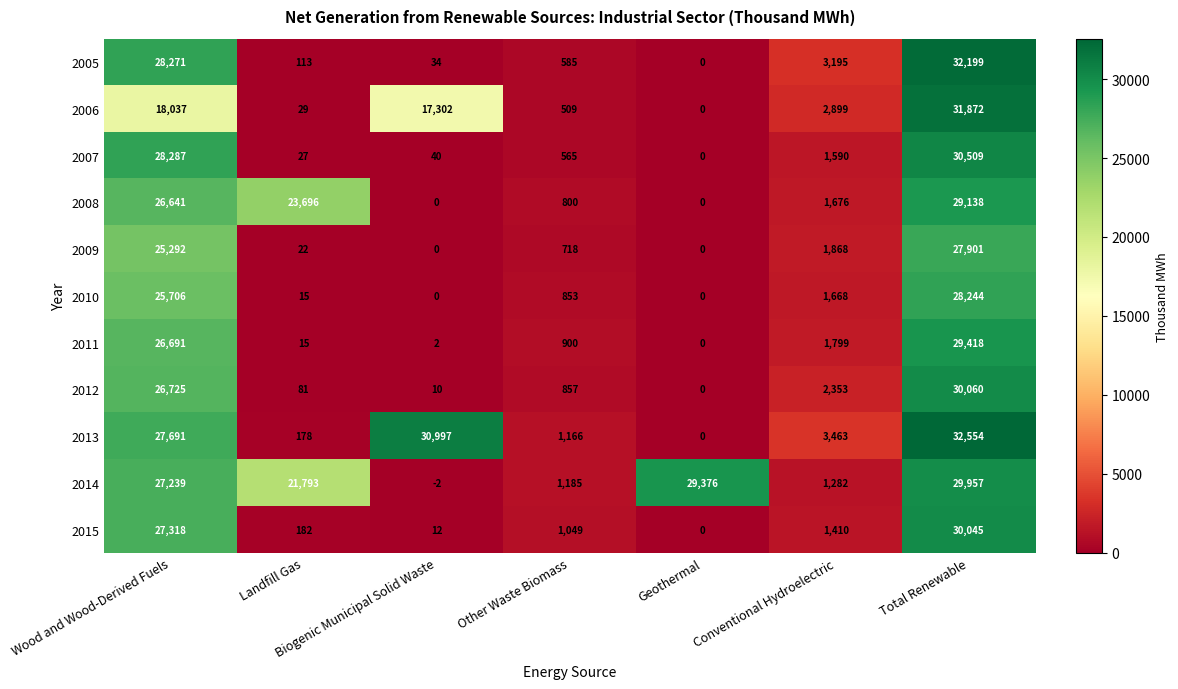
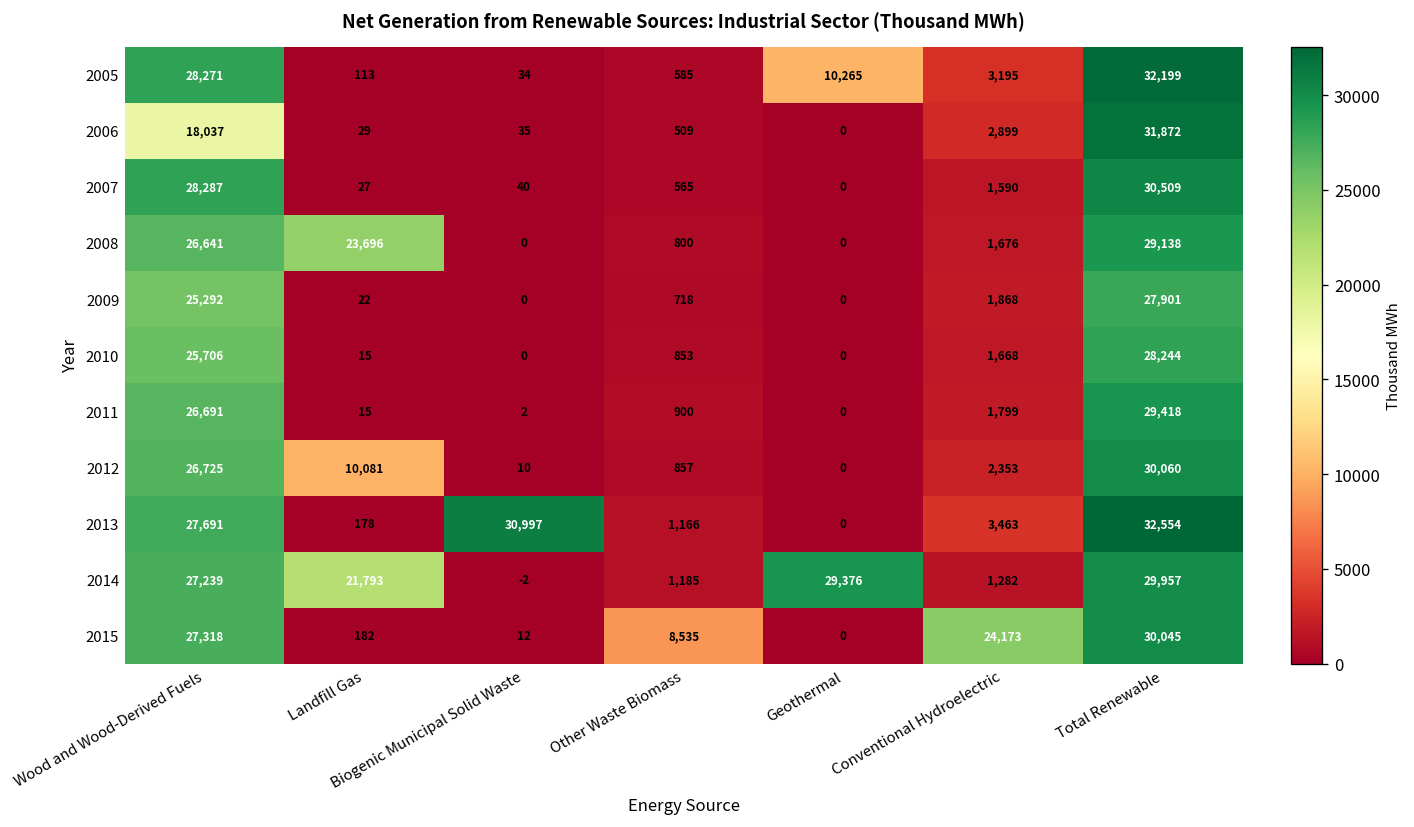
2005, Geothermal: 0 -> 10,265
2006, Biogenic Municipal Solid Waste: 17,302 -> 35
2012, Landfill Gas: 81 -> 10,081
2015, Other Waste Biomass: 1,049 -> 8,535
2015, Conventional Hydroelectric: 1,410 -> 24,173
